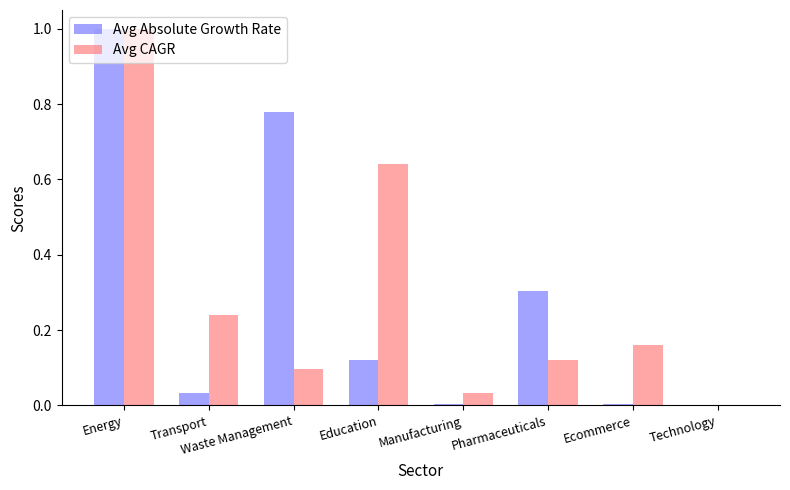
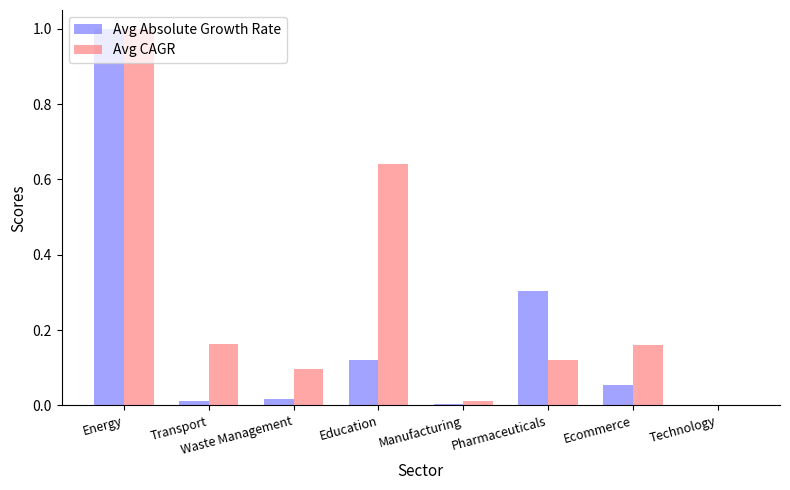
Avg Absolute Growth Rate, Transport: 0.03 -> 0.01
Avg CAGR, Transport: 0.24 -> 0.16
Avg Absolute Growth Rate, Waste Management: 0.78 -> 0.02
Avg CAGR, Manufacturing: 0.03 -> 0.01
Avg Absolute Growth Rate, Ecommerce: 0.00 -> 0.05
